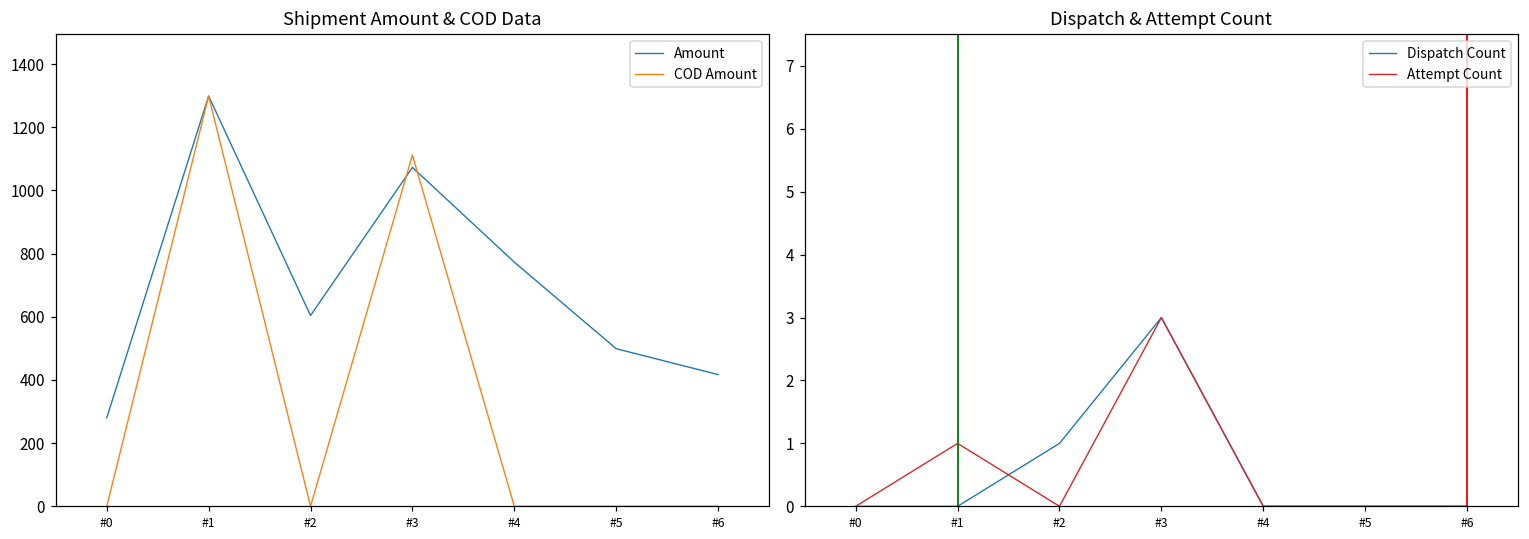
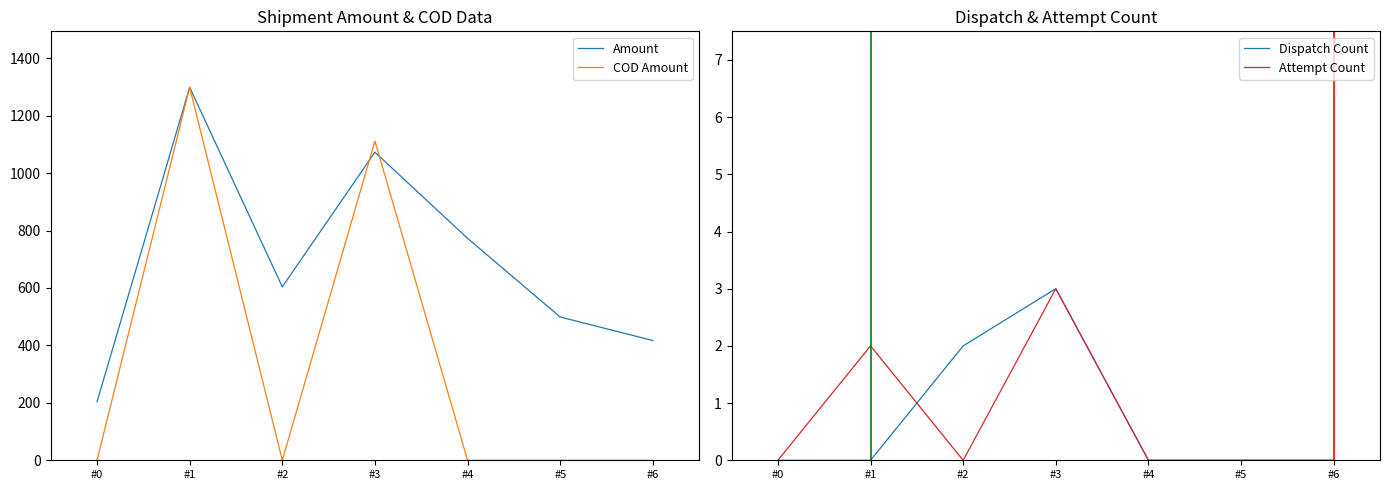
Shipment Amount & COD Data, Amount, #0: 280 -> 200
Dispatch & Attempt Count, Attempt Count, #1: 1 -> 2
Dispatch & Attempt Count, Dispatch Count, #2: 1 -> 2
